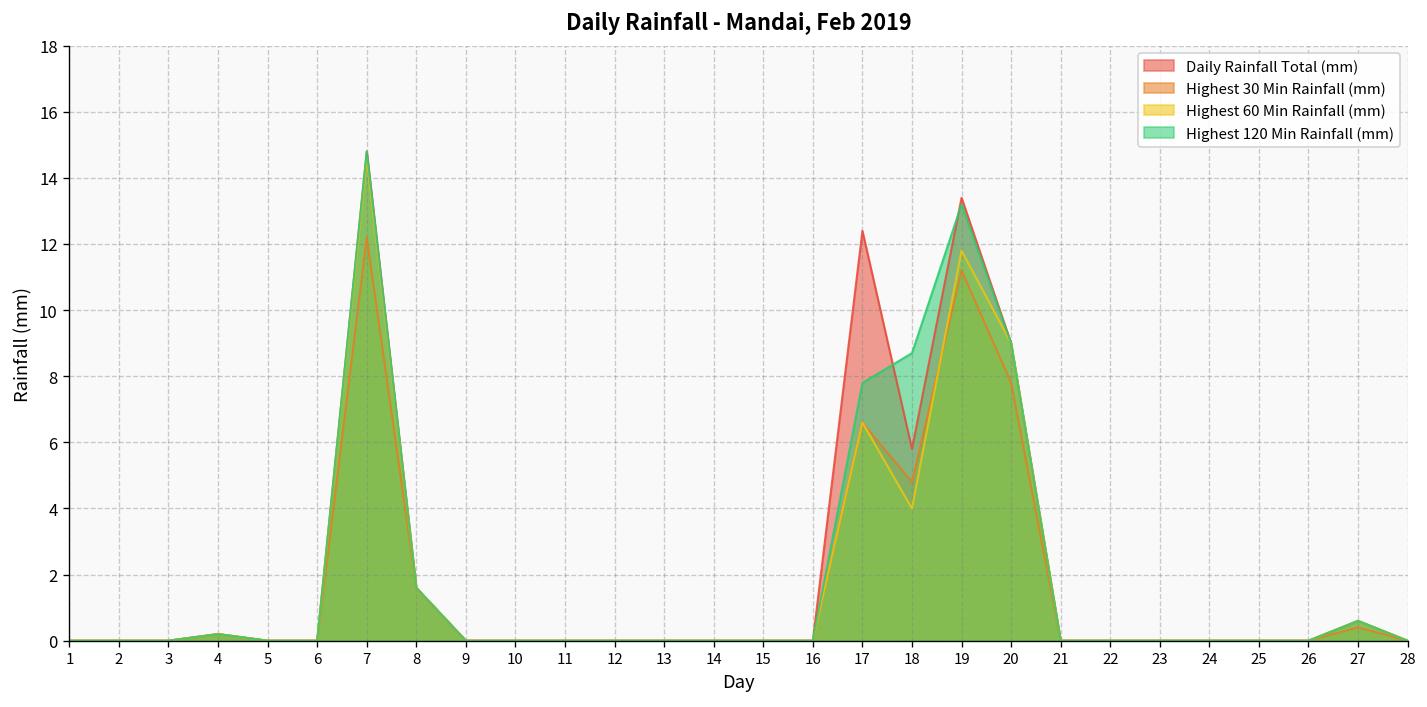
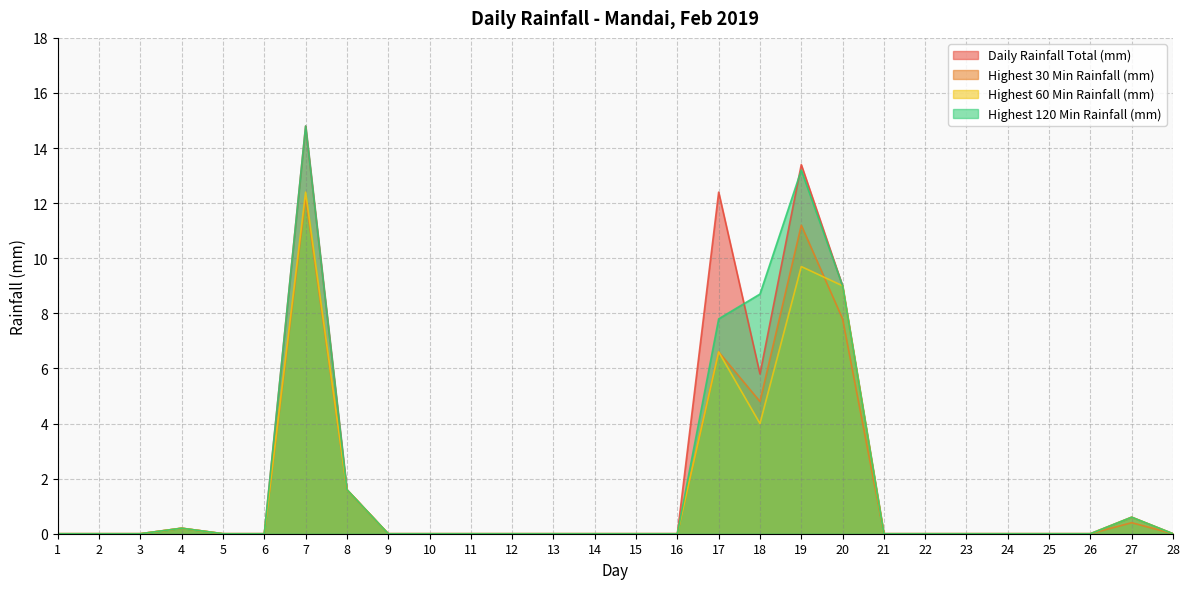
Highest 60 Min Rainfall (mm), 7: 14.6 -> 12.4
Highest 60 Min Rainfall (mm), 19: 11.8 -> 9.7
